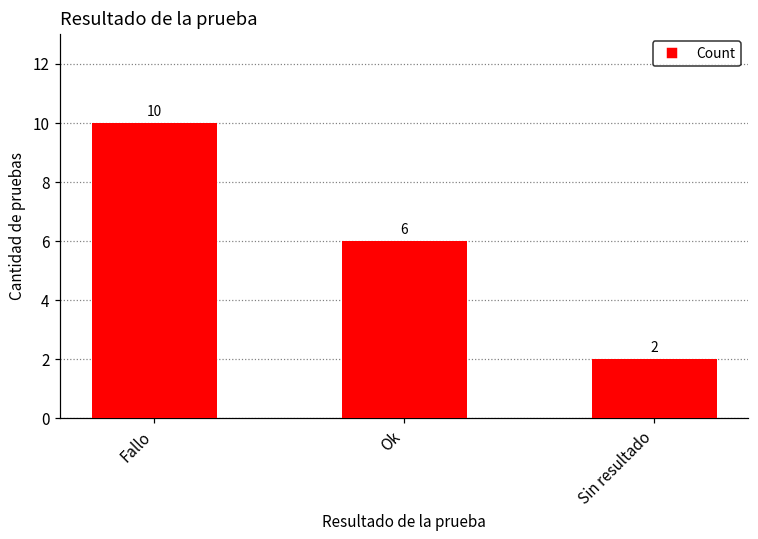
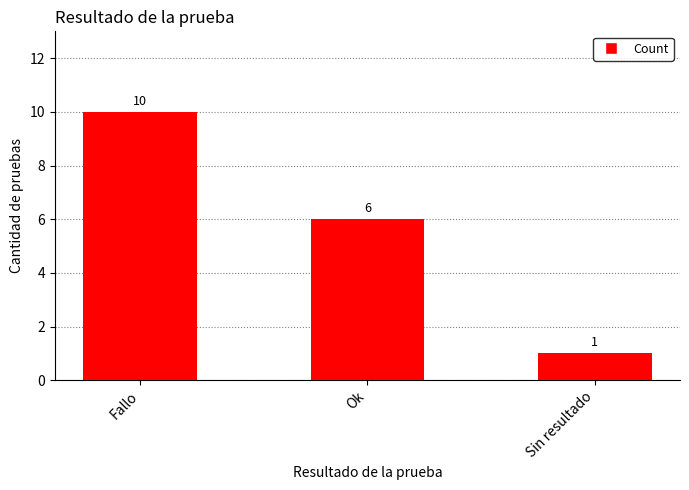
Sin resultado: 2 -> 1
